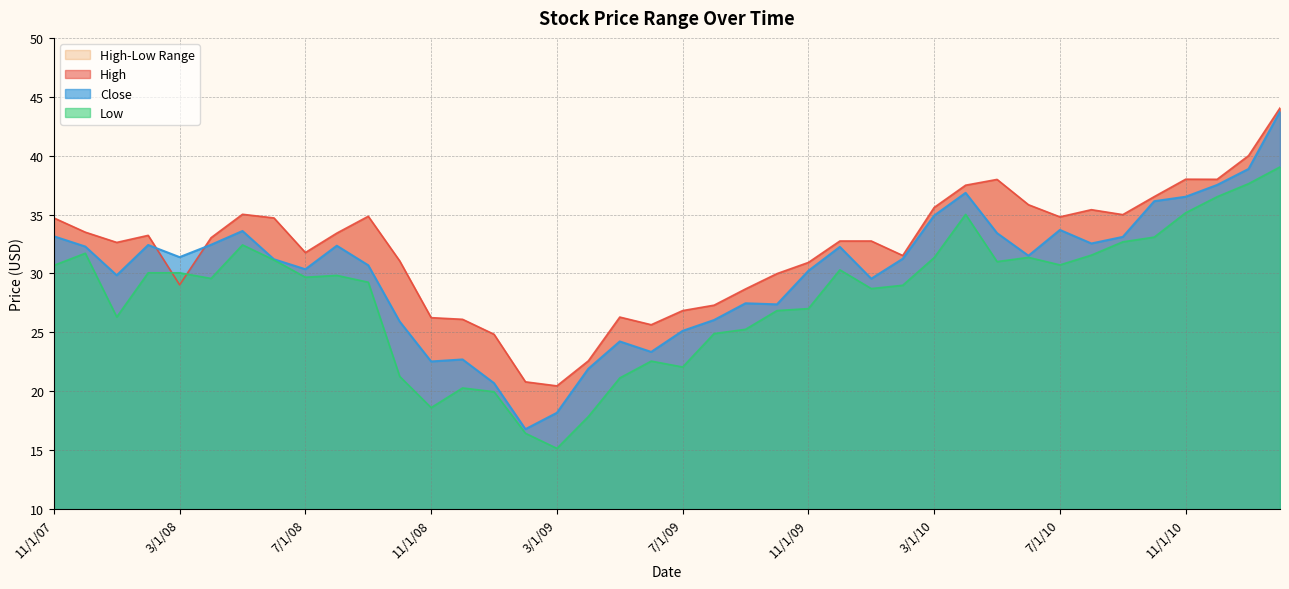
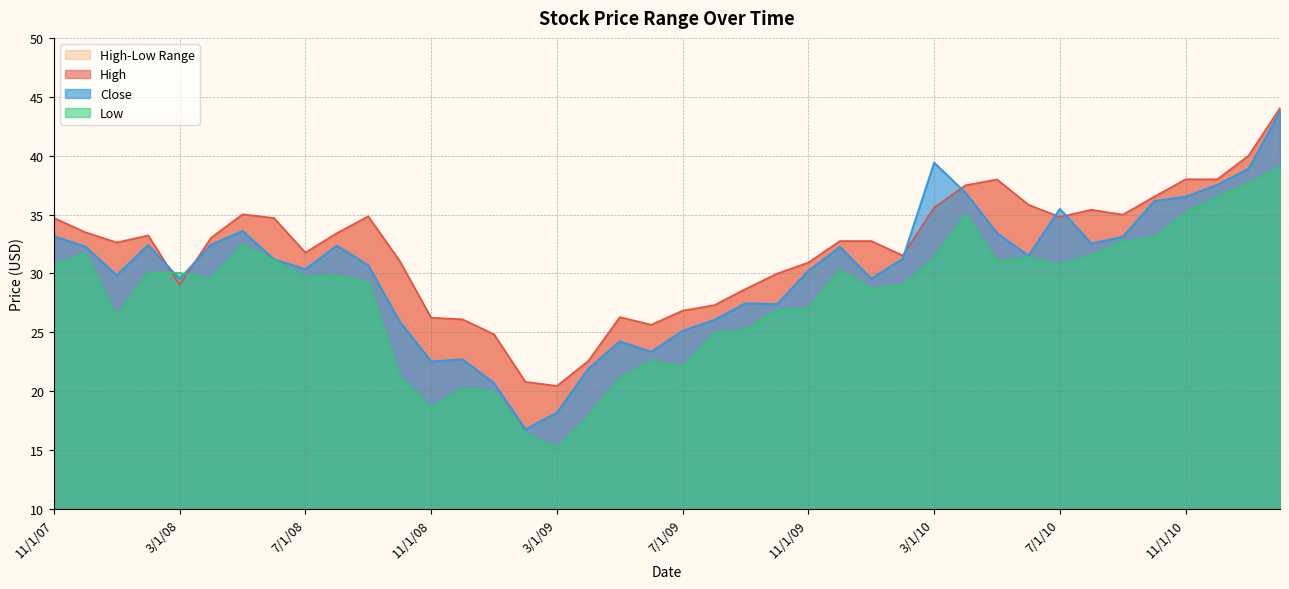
Close, 3/1/08: 31.4 -> 29.5
Close, 3/1/10: 34.9 -> 39.4
Close, 7/1/10: 33.7 -> 35.5
